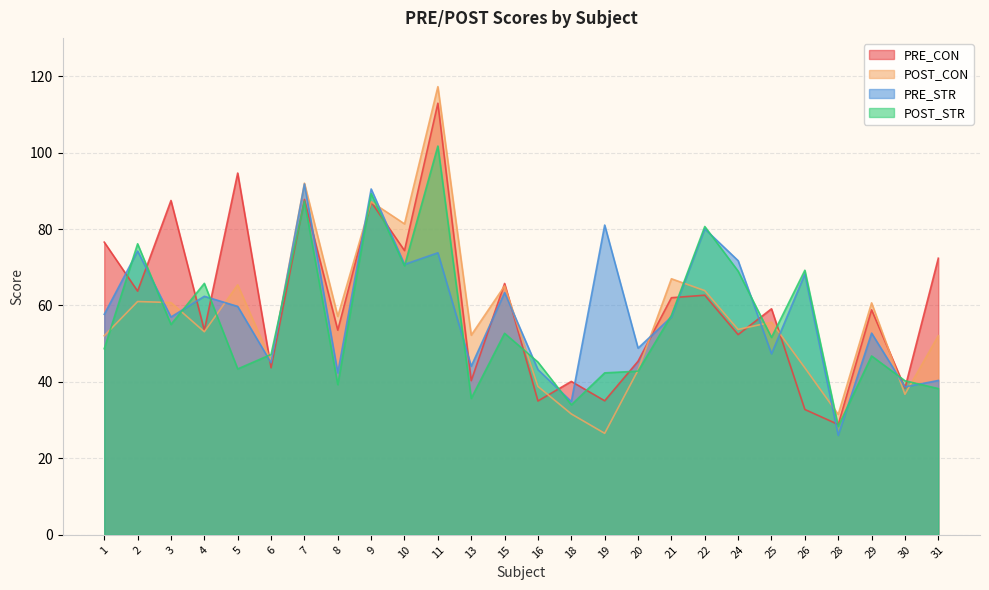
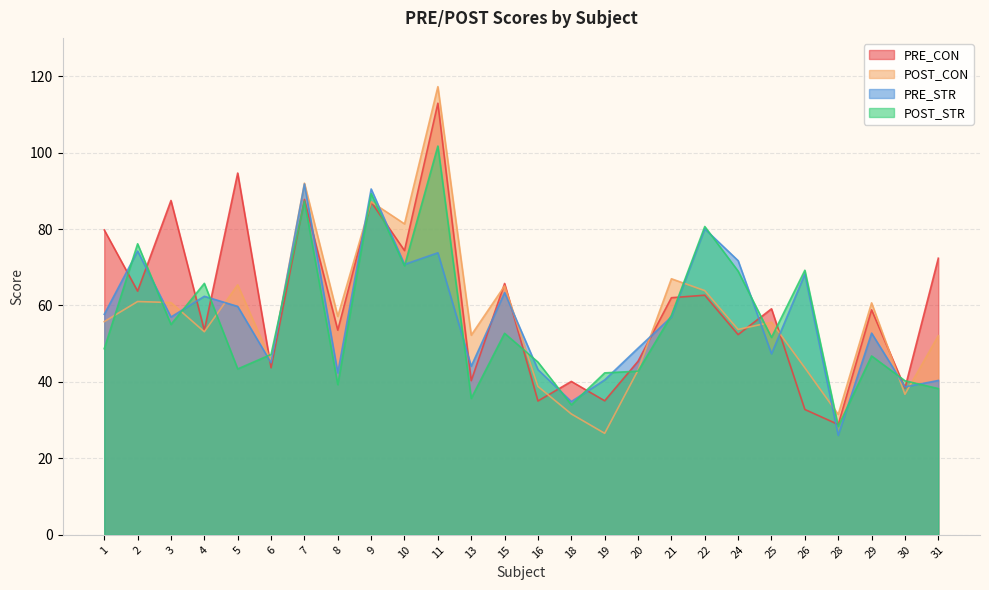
PRE_CON, 1: 77 -> 80
POST_CON, 1: 52 -> 56
PRE_STR, 19: 81 -> 41
